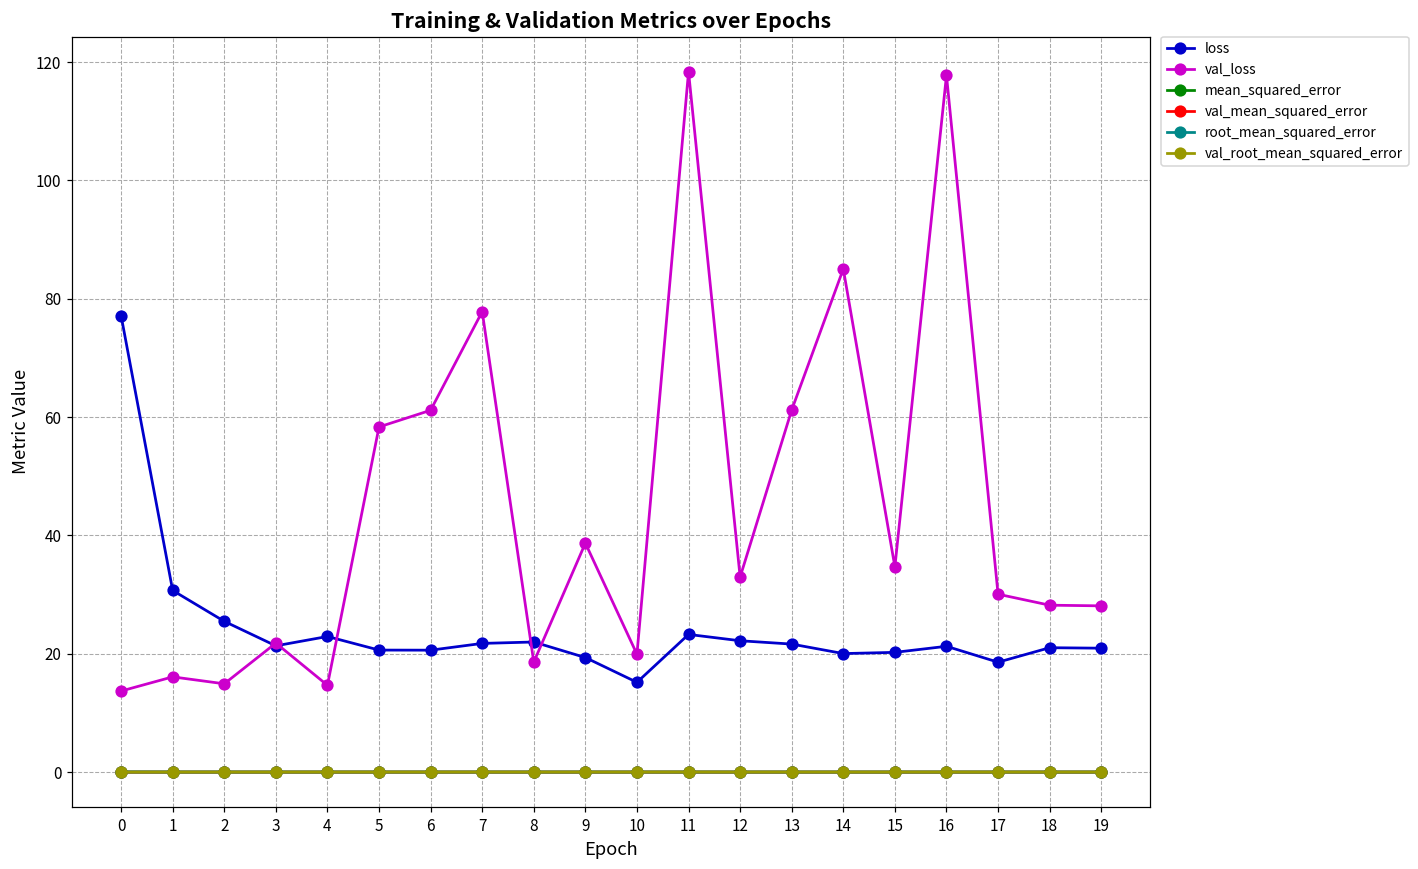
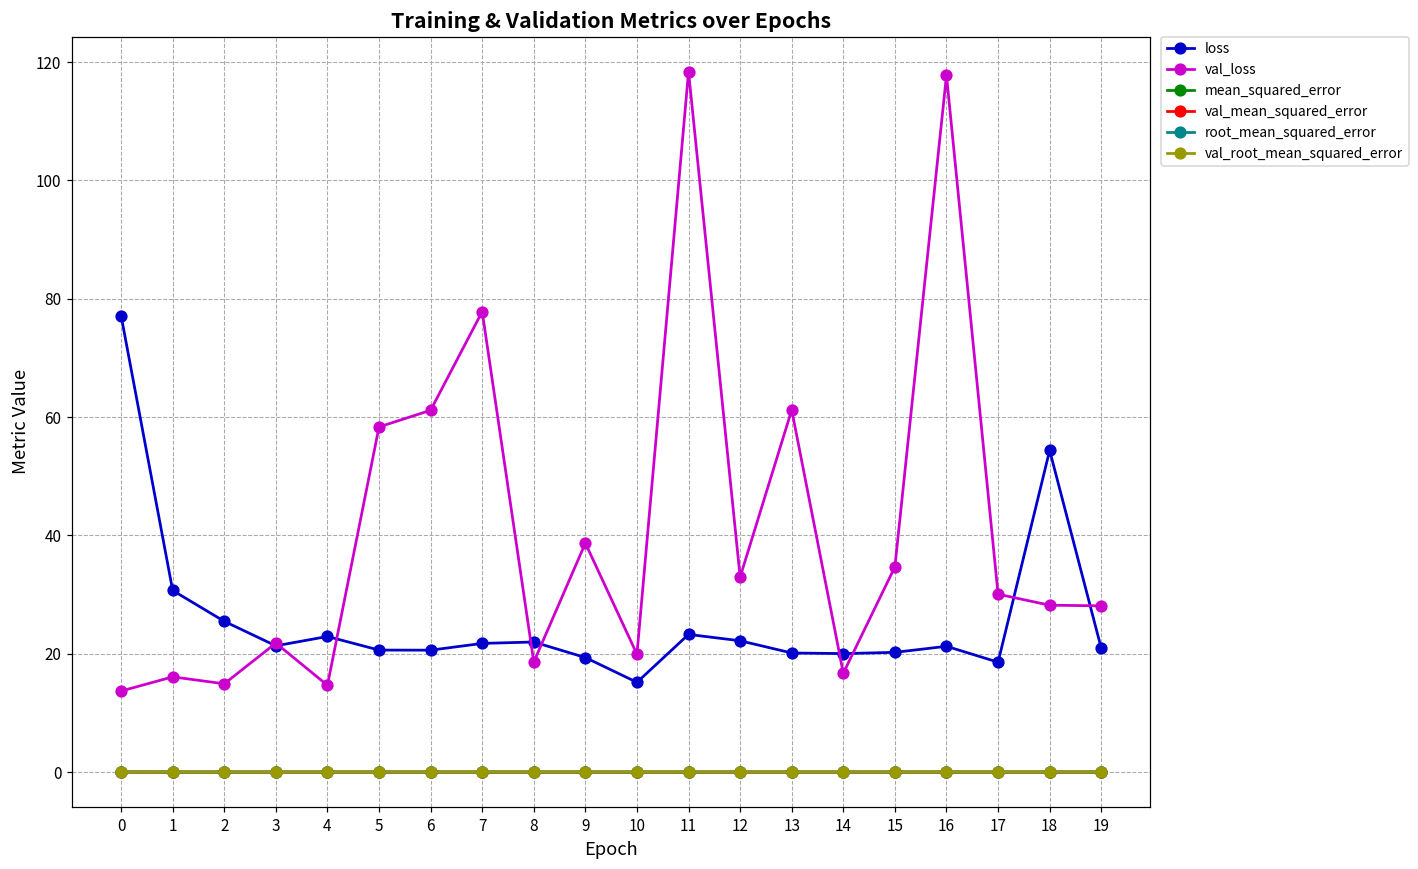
loss, 13: 22 -> 20
val_loss, 14: 85 -> 17
loss, 18: 21 -> 54
